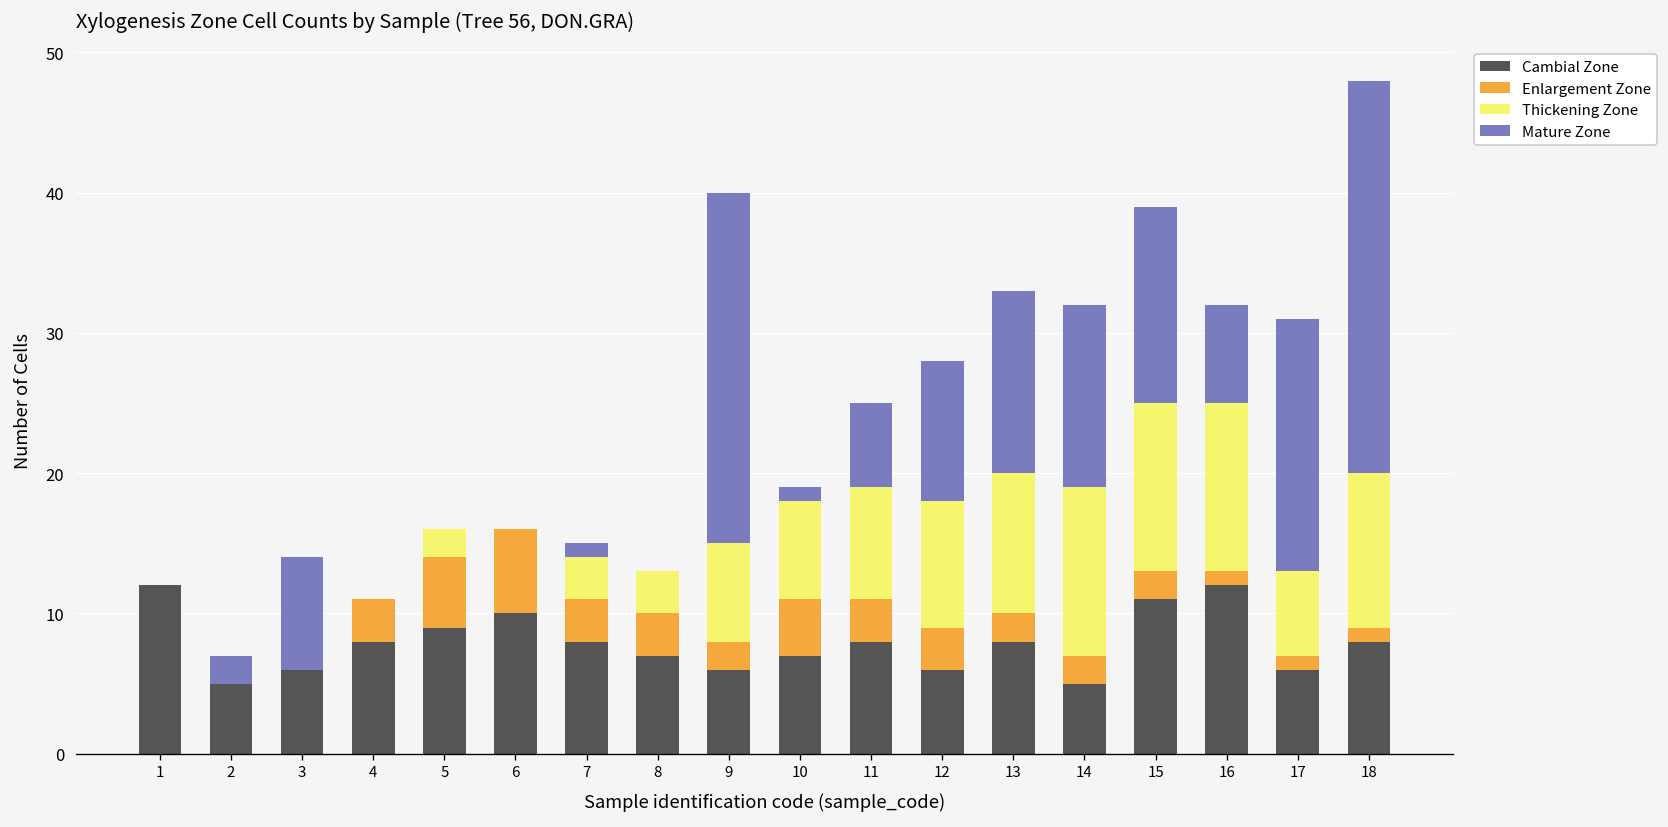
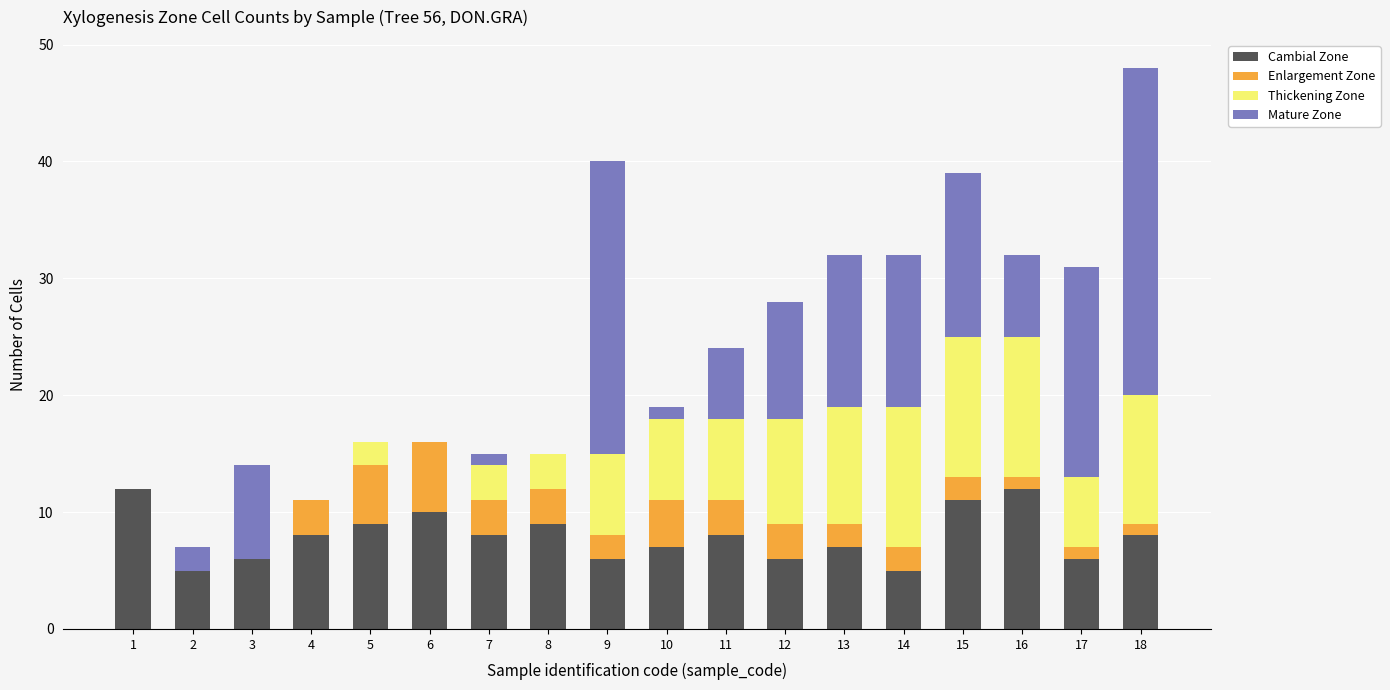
Cambial Zone, 8: 7 -> 9
Thickening Zone, 11: 8 -> 7
Cambial Zone, 13: 8 -> 7
